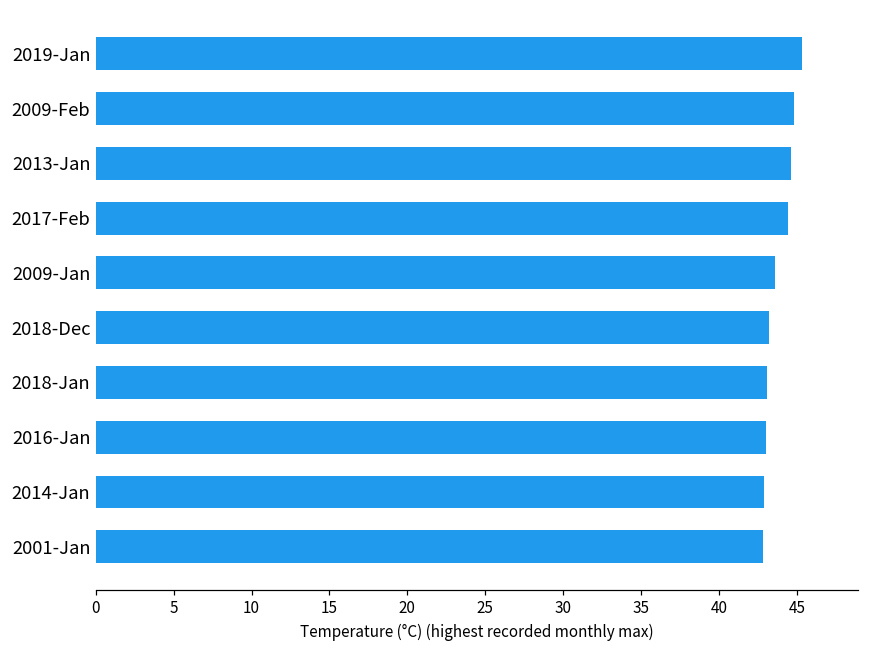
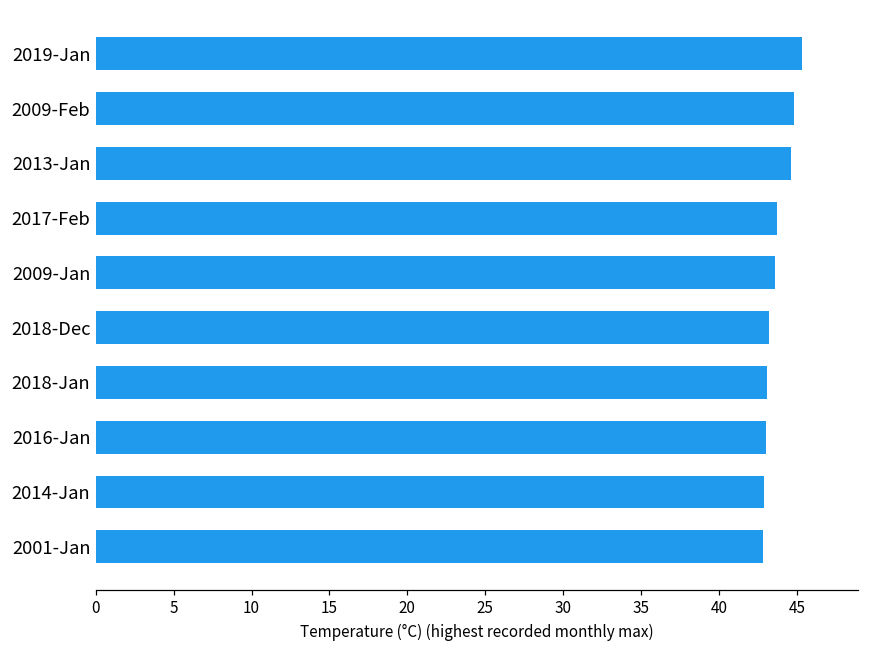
2017-Feb: 44.4 -> 43.7
